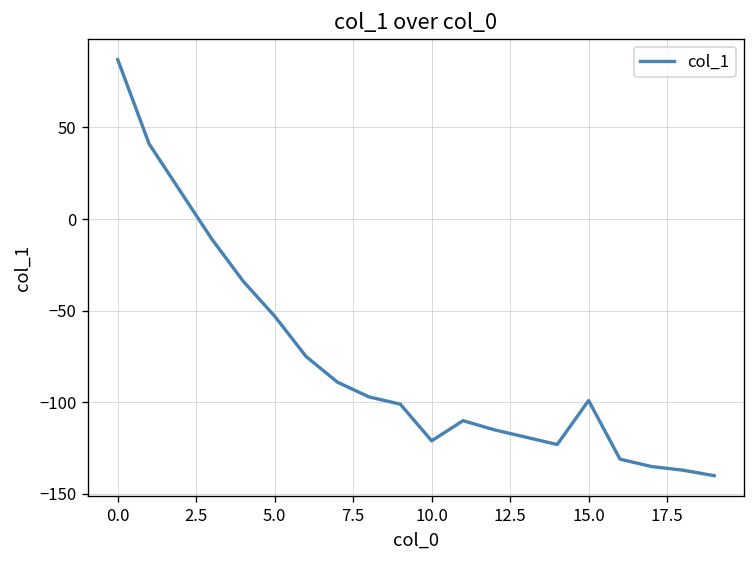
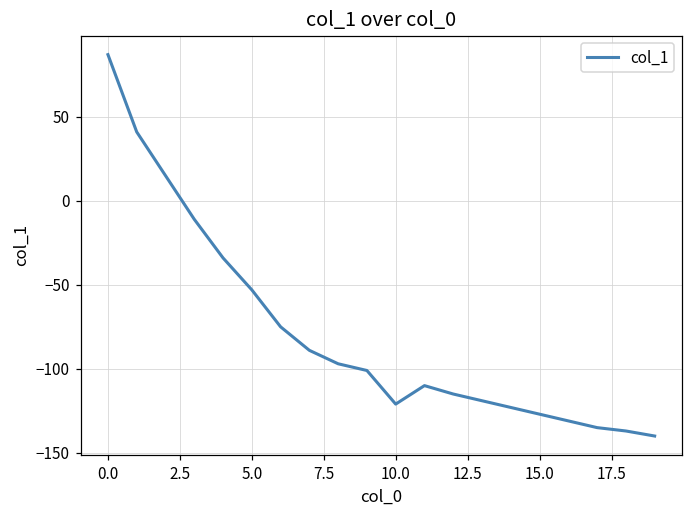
15.0: -99 -> -127
